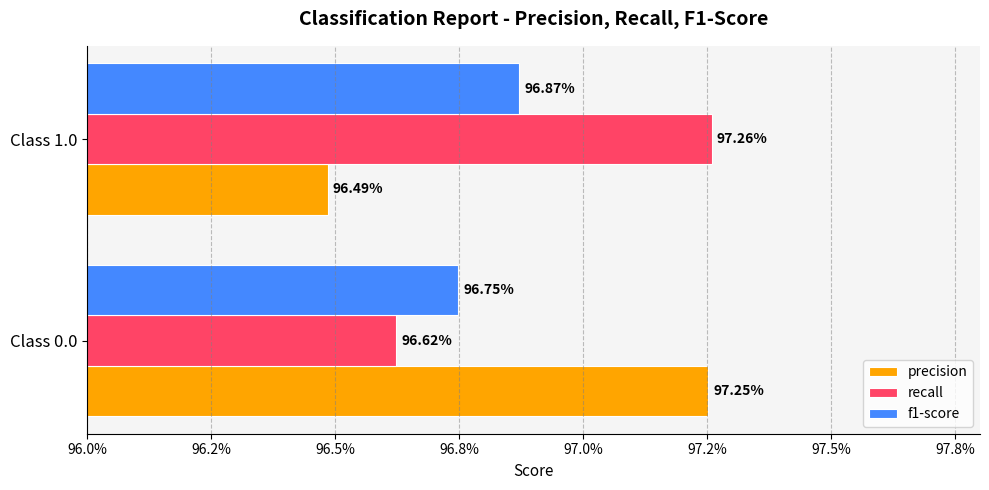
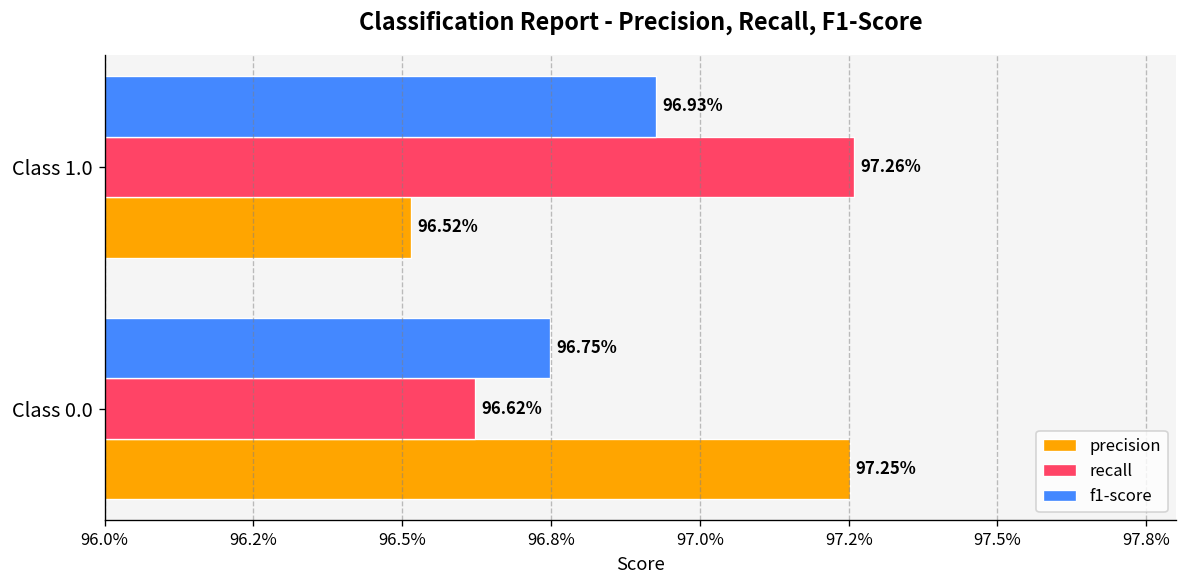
f1-score, Class 1.0: 96.87% -> 96.93%
precision, Class 1.0: 96.49% -> 96.52%
